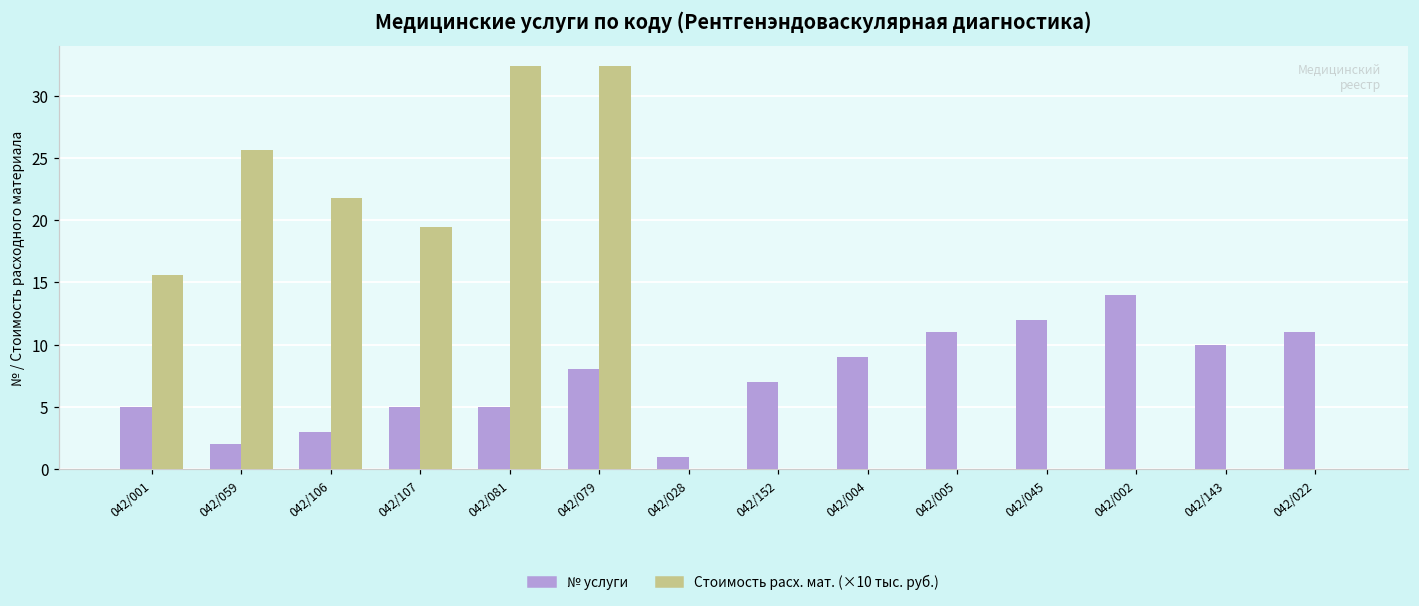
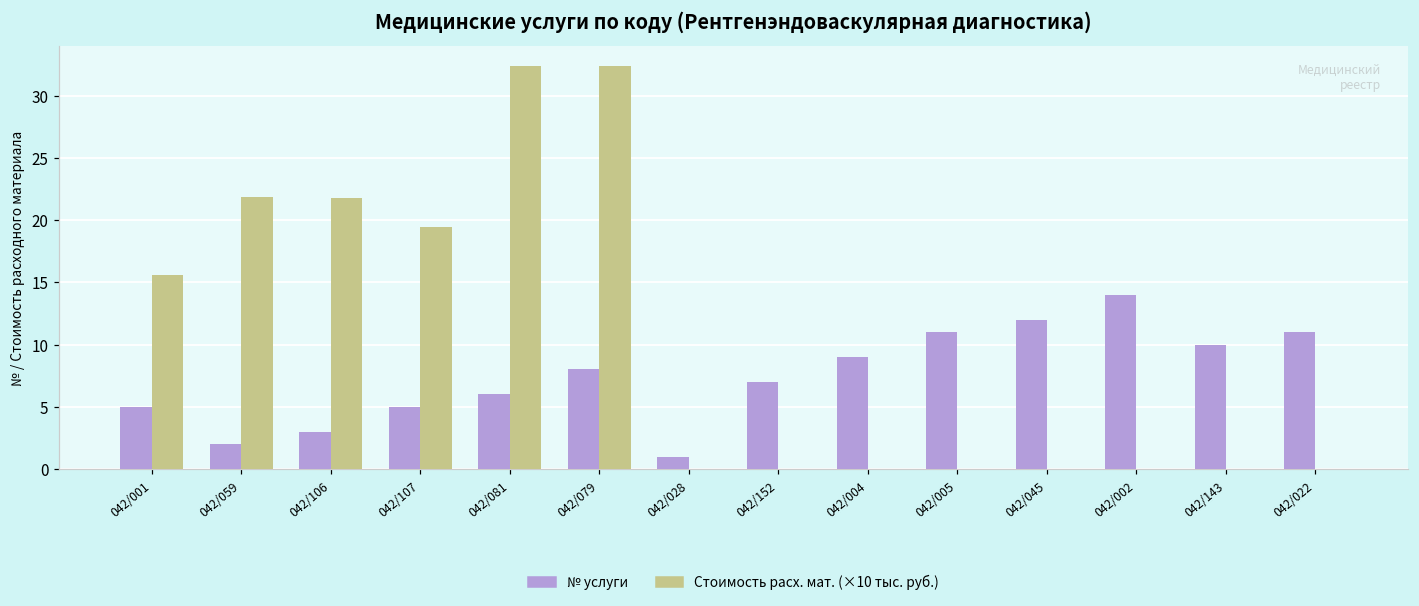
Стоимость расх. мат. (×10 тыс. руб.), 042/059: 25.6 -> 21.8
№ услуги, 042/081: 5 -> 6
